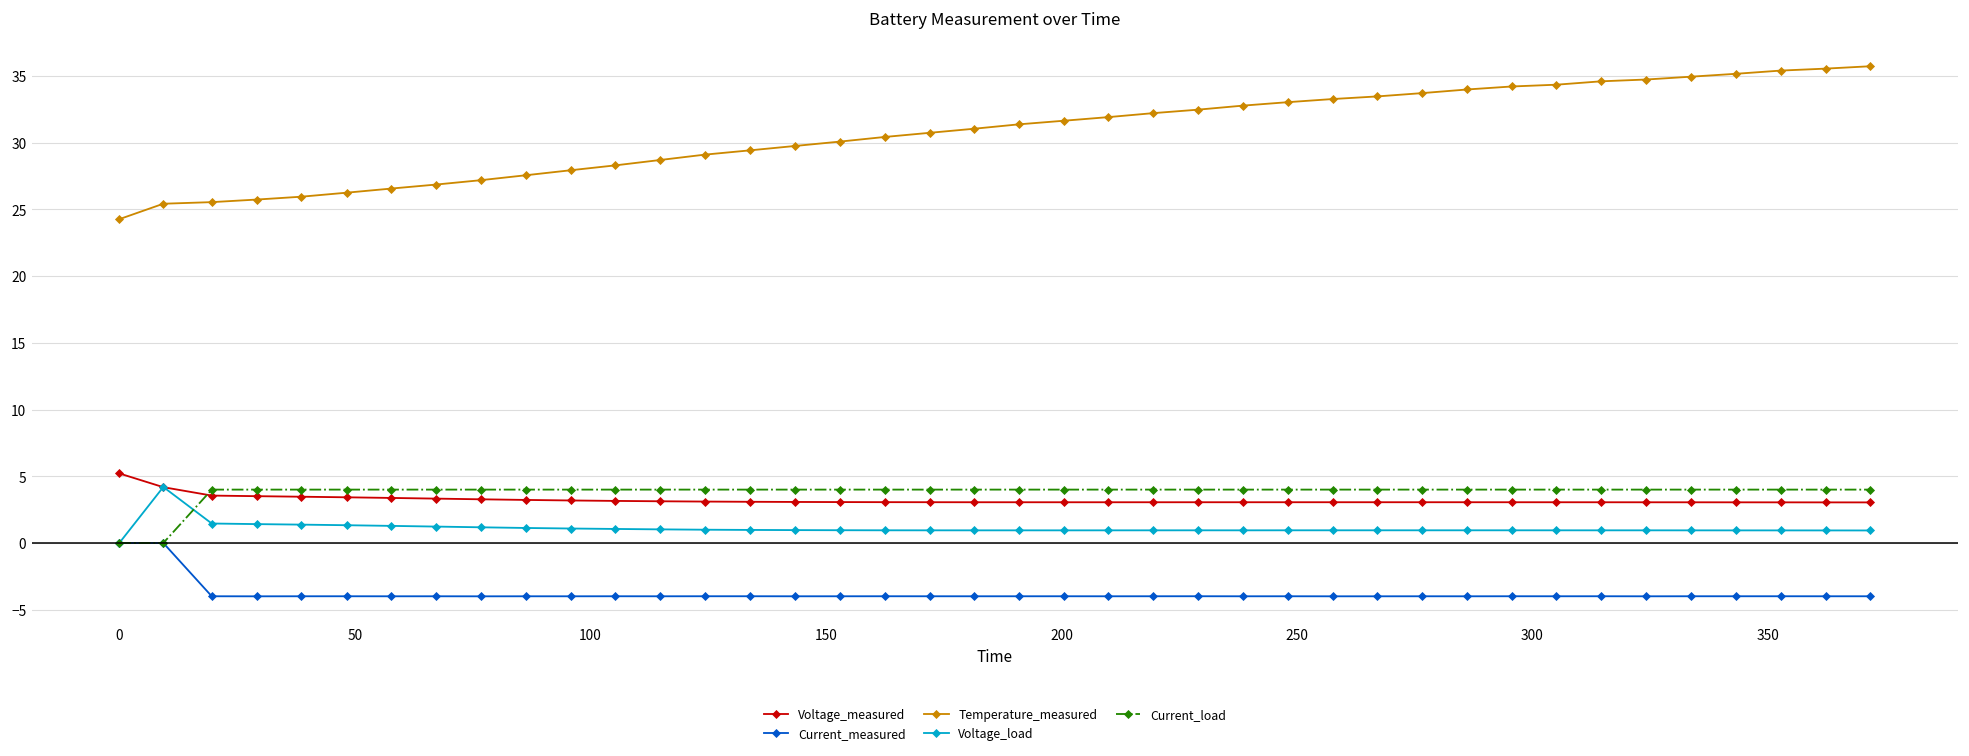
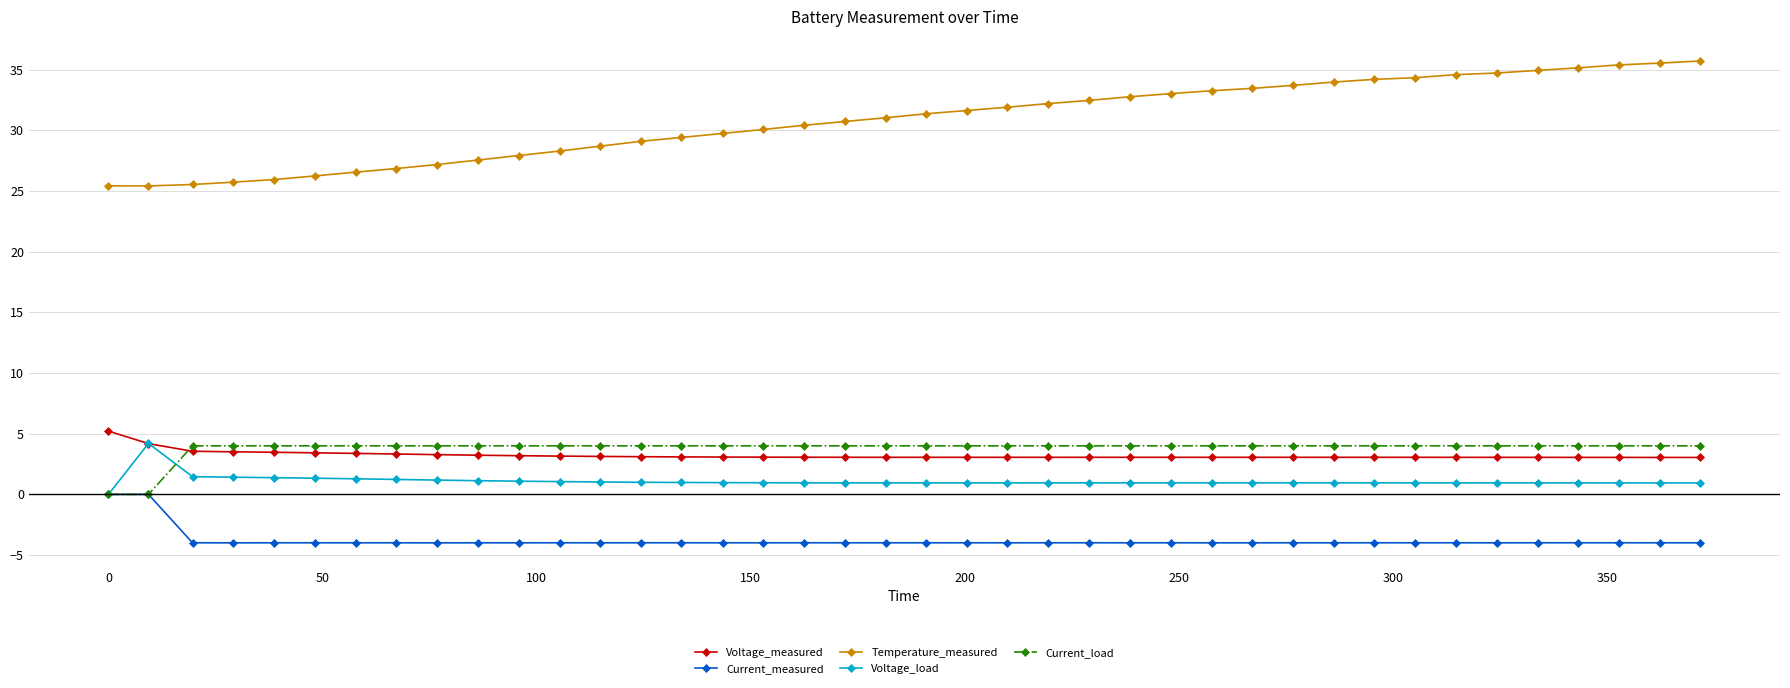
Temperature_measured, 0: 24.3 -> 25.4
